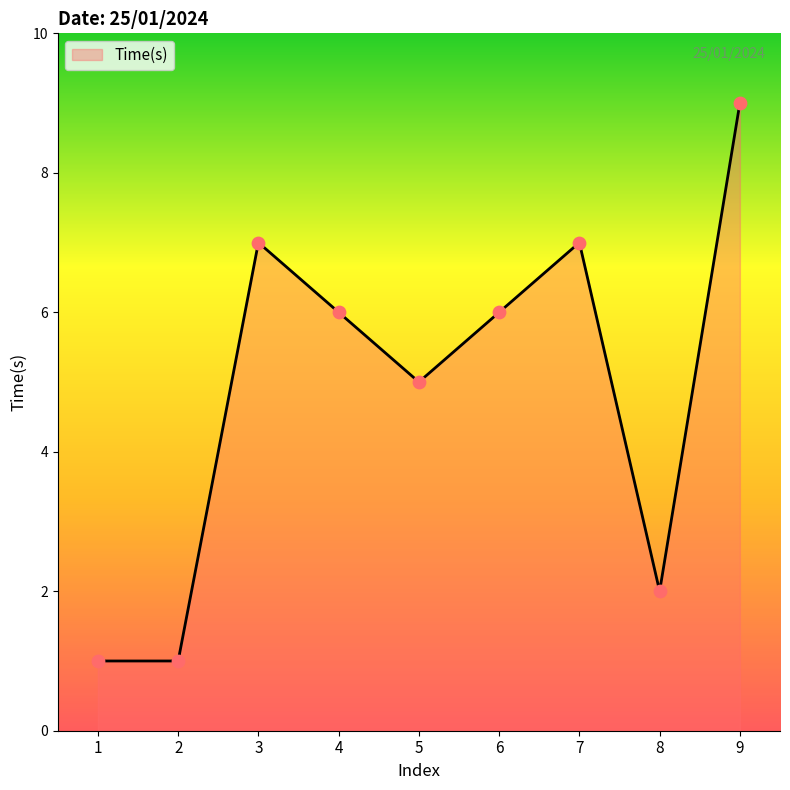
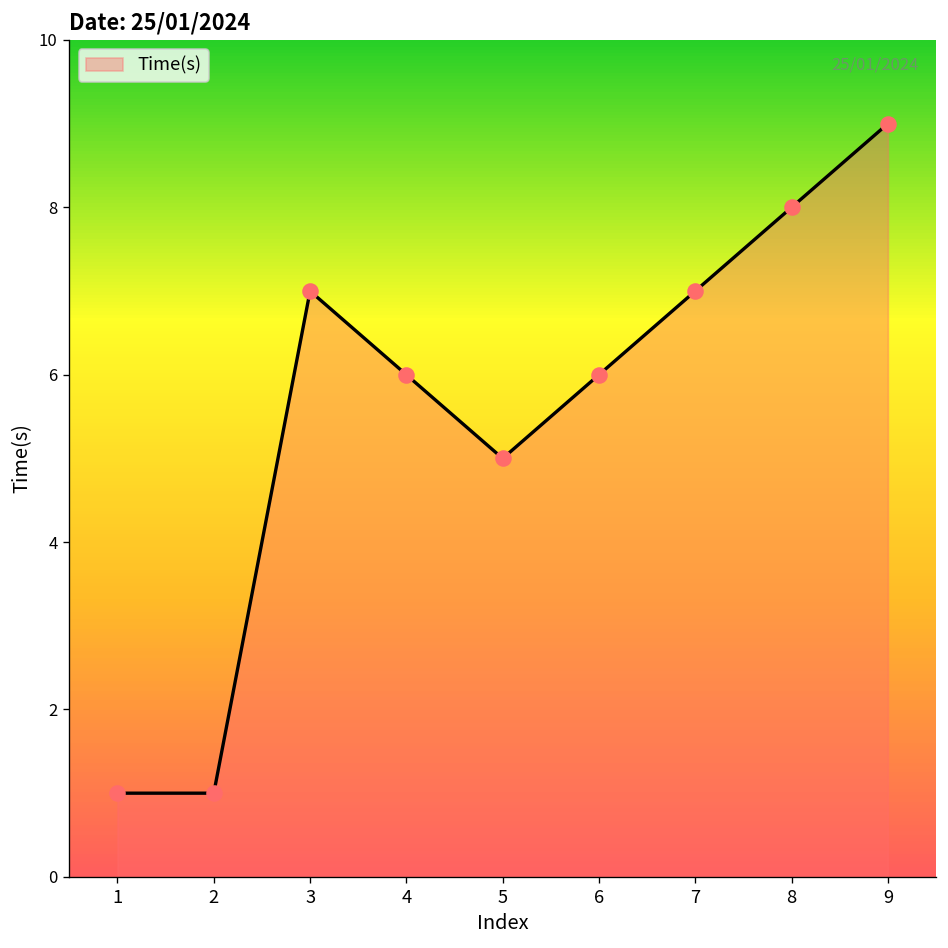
8: 2 -> 8
